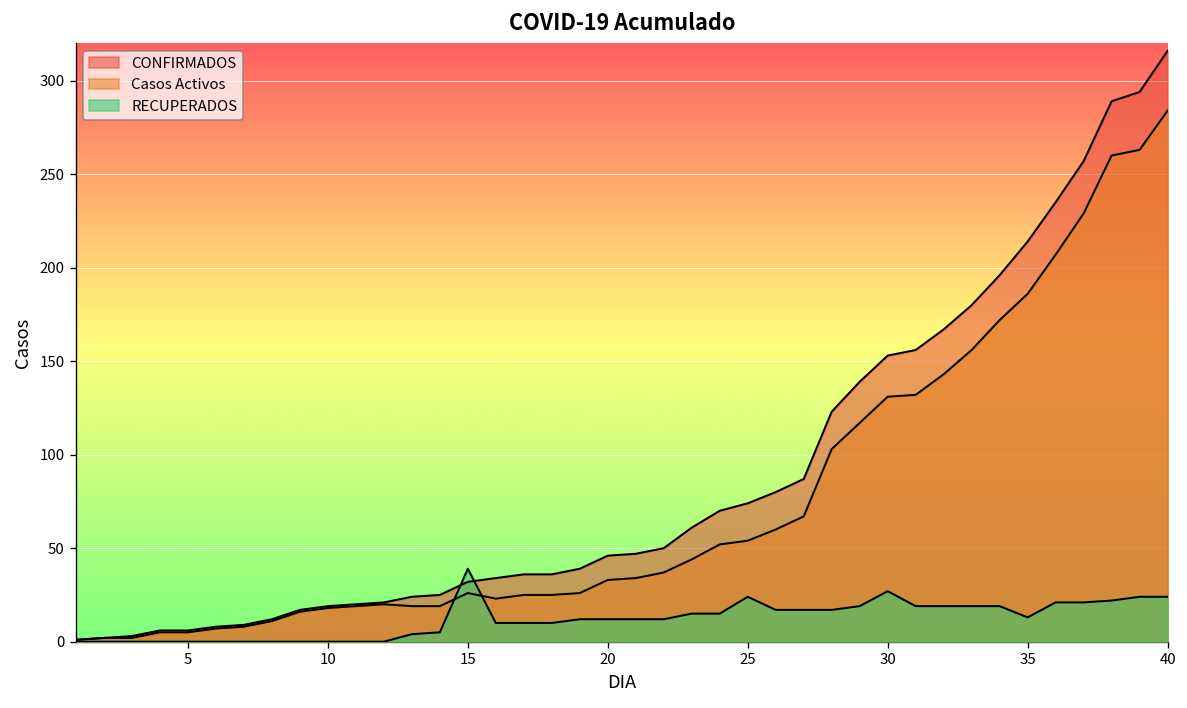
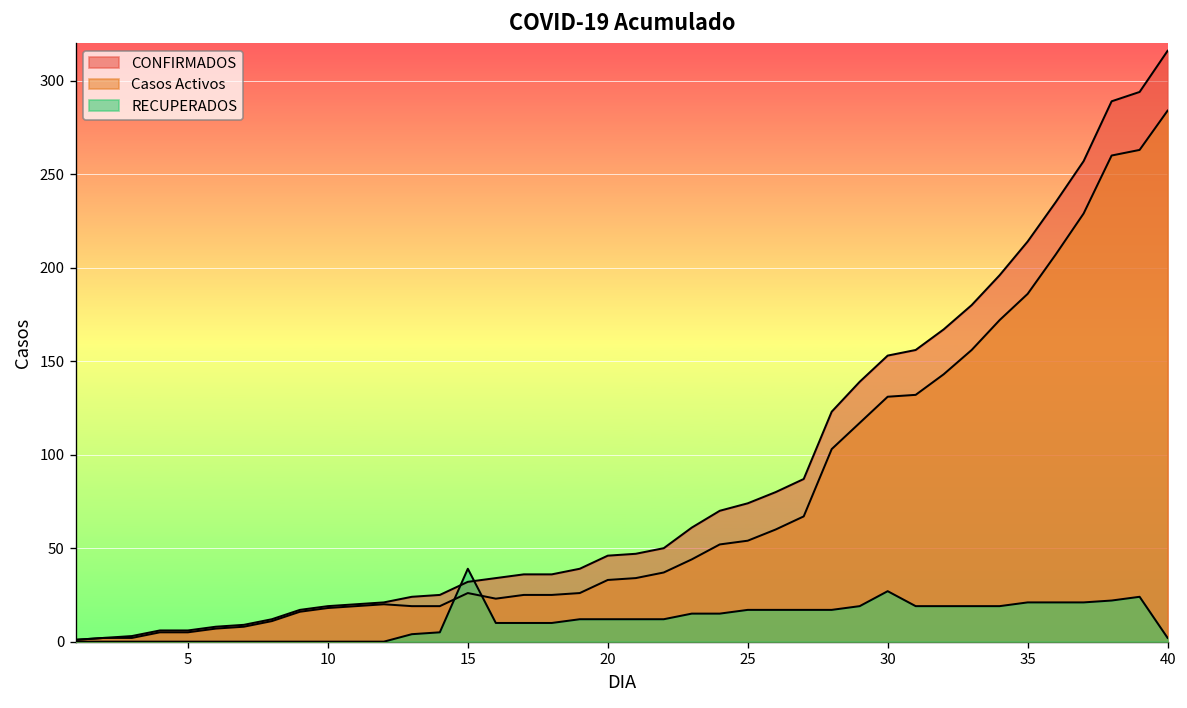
RECUPERADOS, 25: 24 -> 17
RECUPERADOS, 35: 13 -> 21
RECUPERADOS, 40: 24 -> 2
